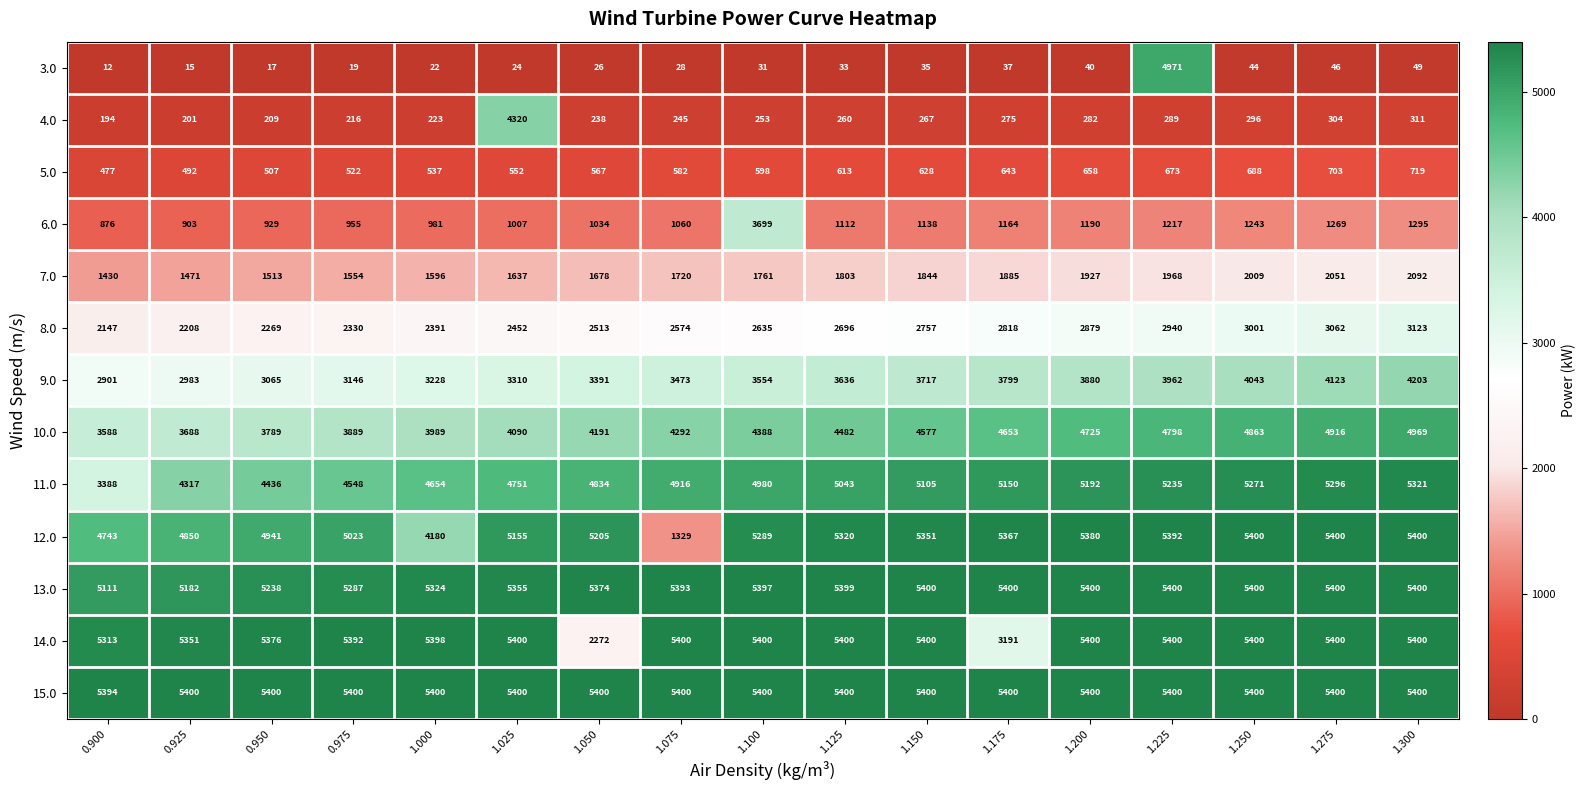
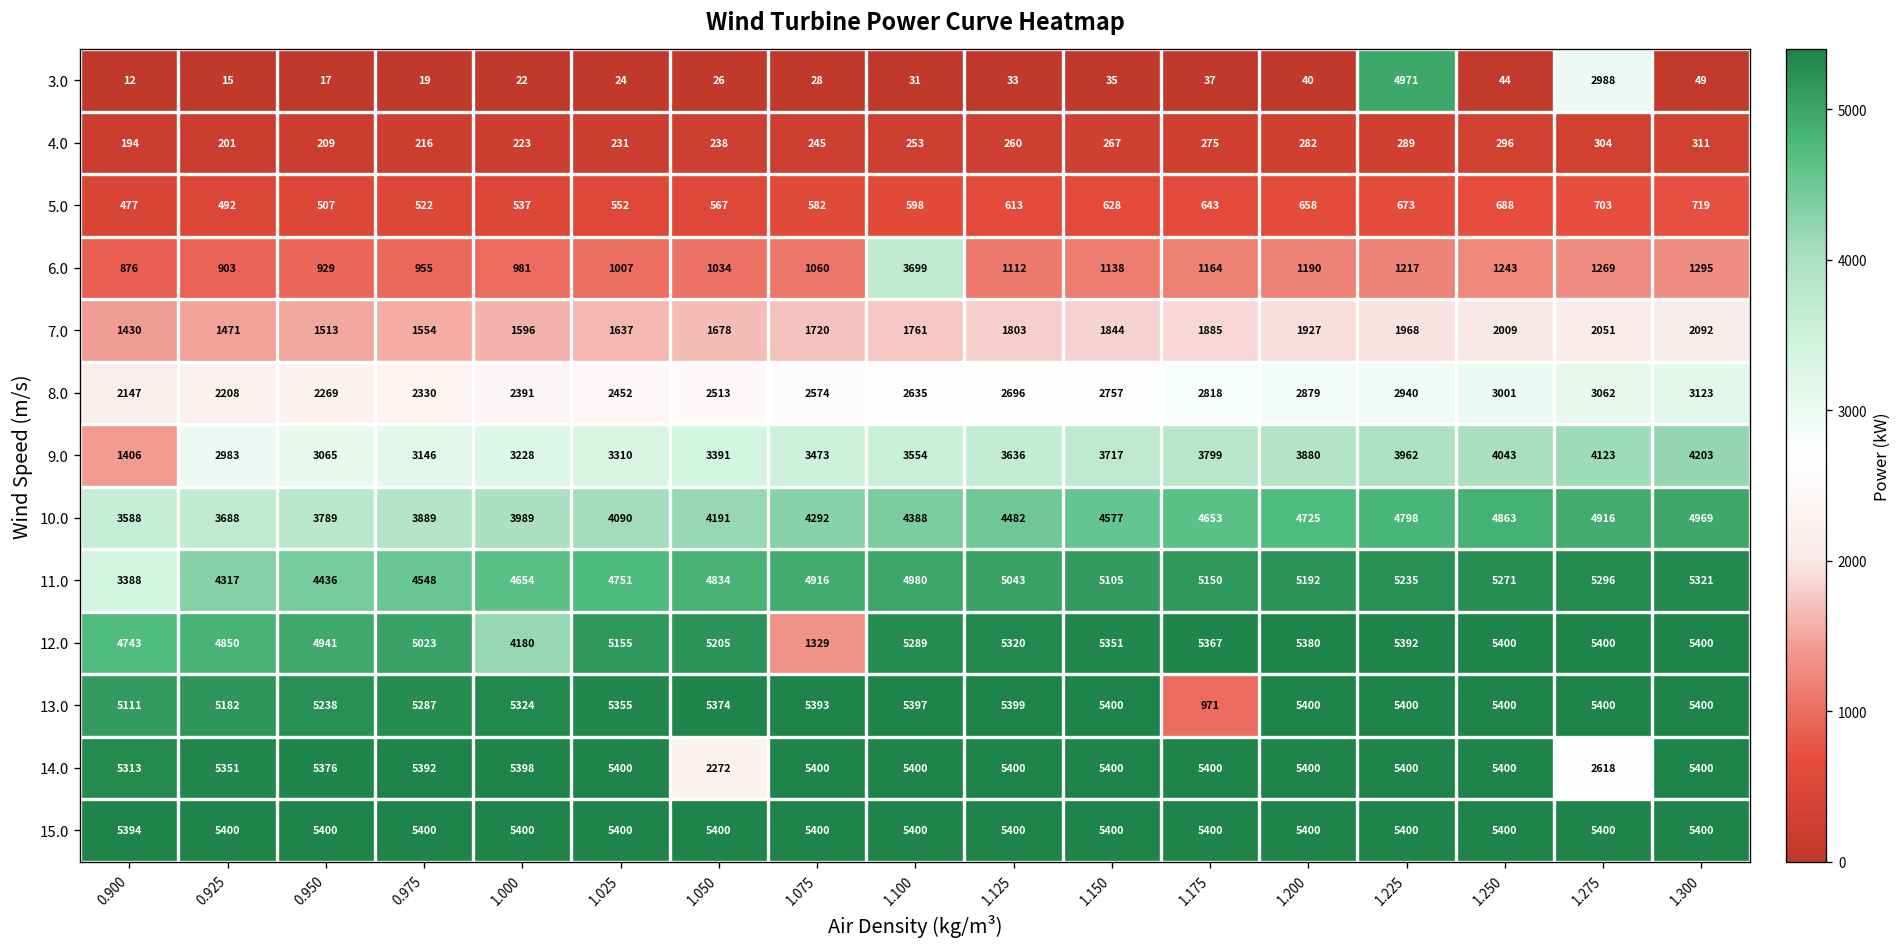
3.0, 1.275: 46 -> 2988
4.0, 1.025: 4320 -> 231
9.0, 0.900: 2901 -> 1406
13.0, 1.175: 5400 -> 971
14.0, 1.175: 3191 -> 5400
14.0, 1.275: 5400 -> 2618
